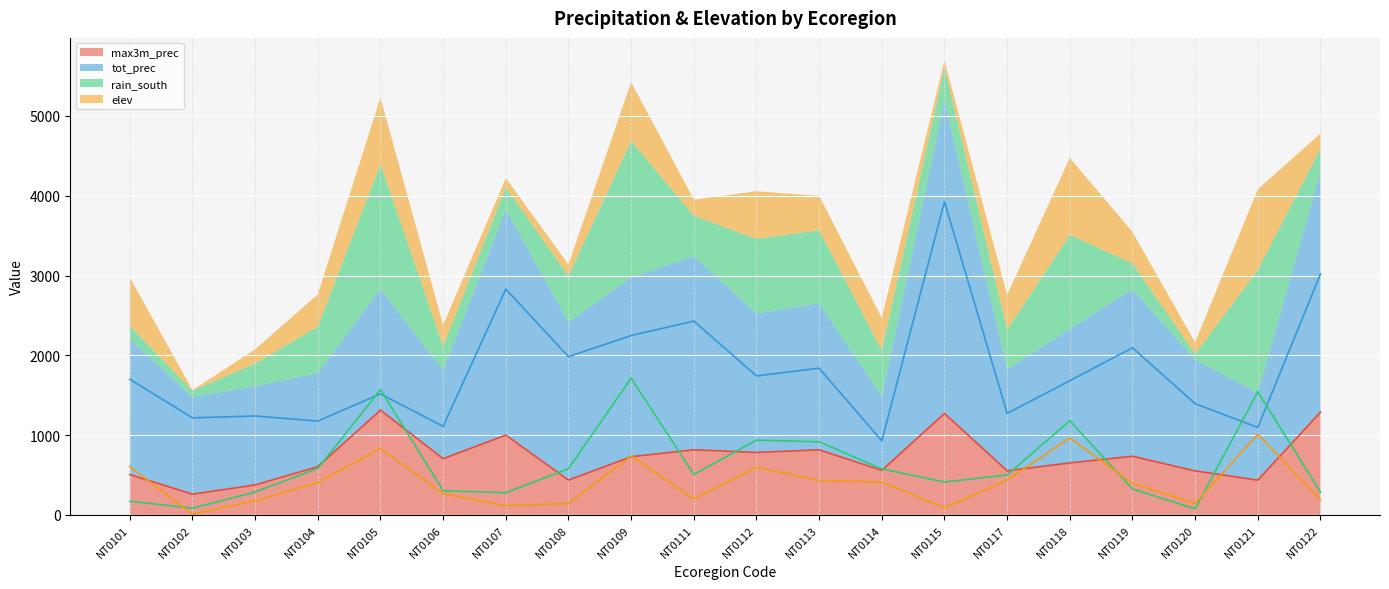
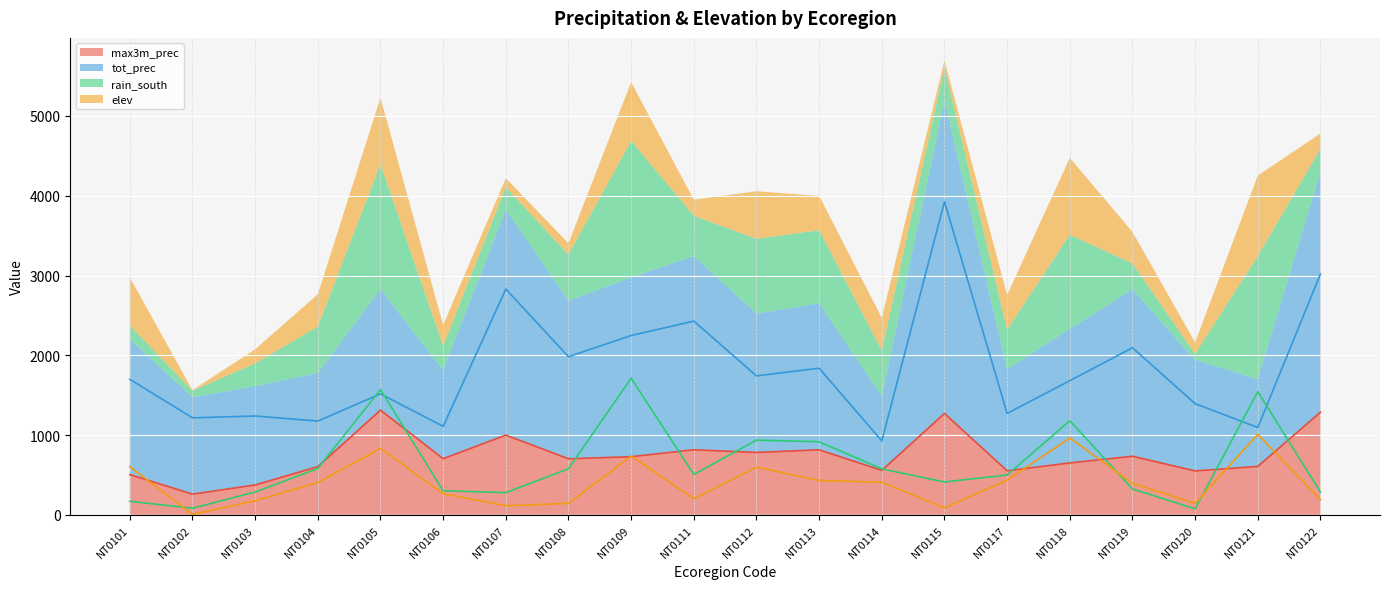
max3m_prec, NT0108: 400 -> 700
max3m_prec, NT0121: 400 -> 600
